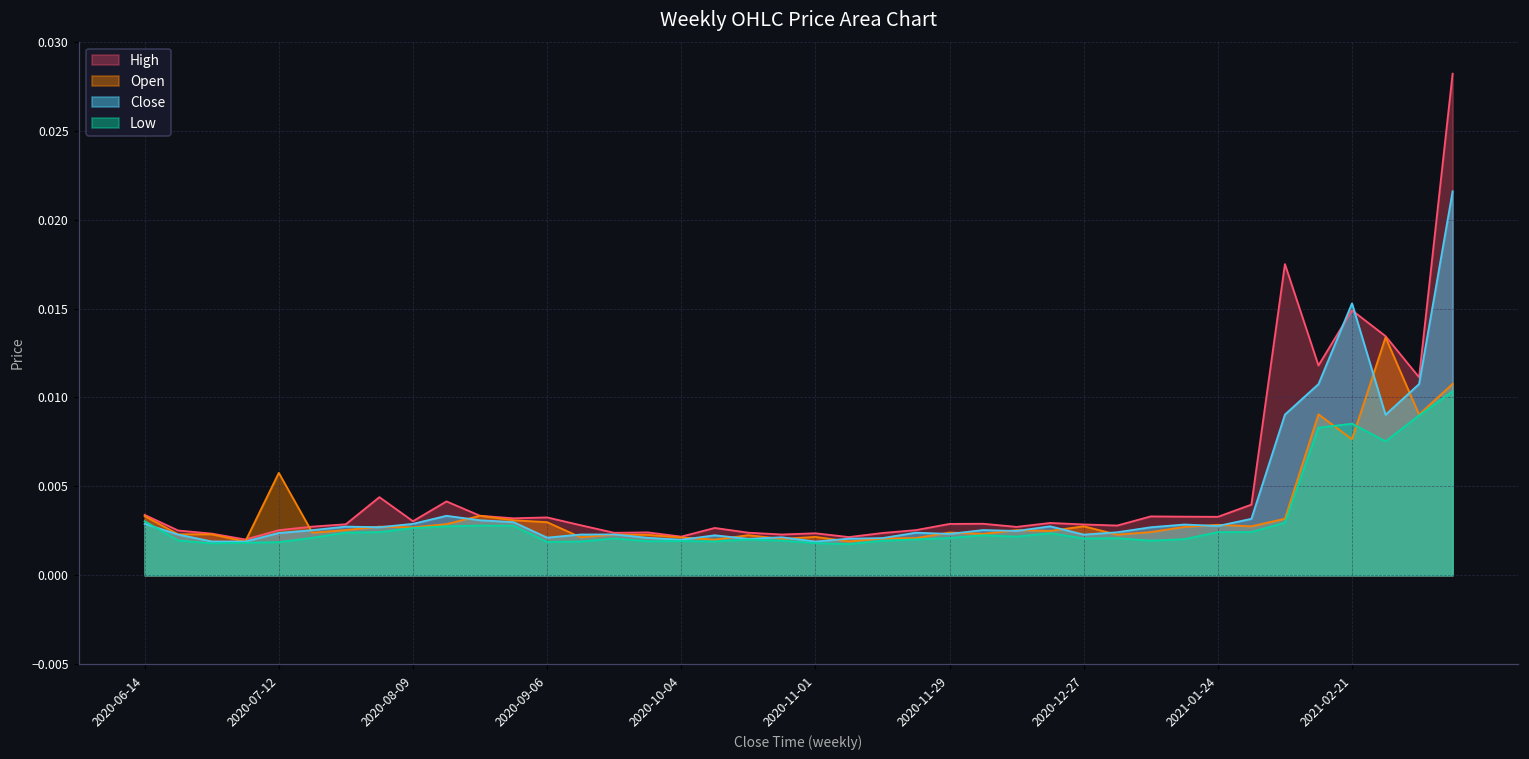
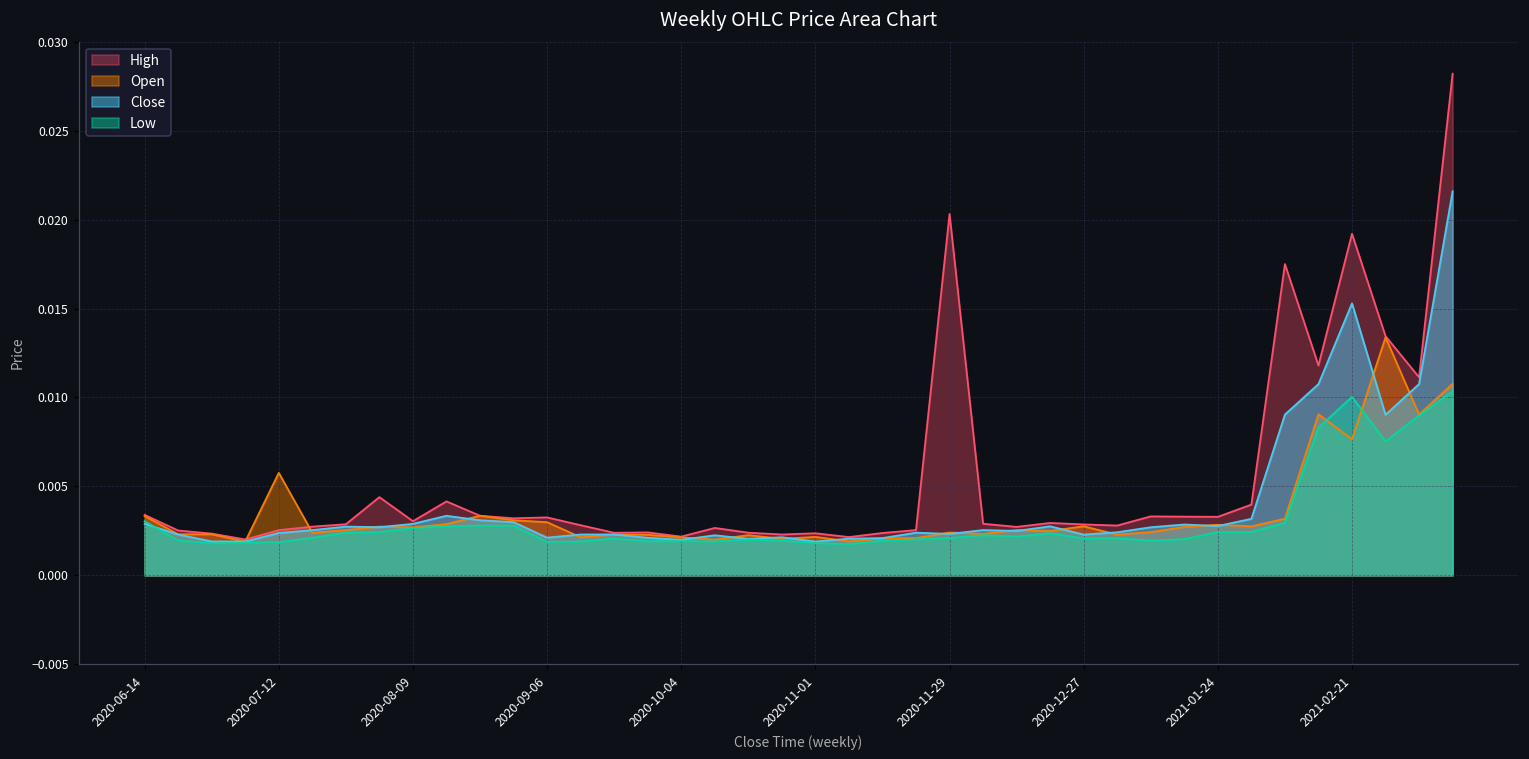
High, 2020-11-29: 0.0029 -> 0.0203
High, 2021-02-21: 0.0149 -> 0.0192
Low, 2021-02-21: 0.0085 -> 0.0100
